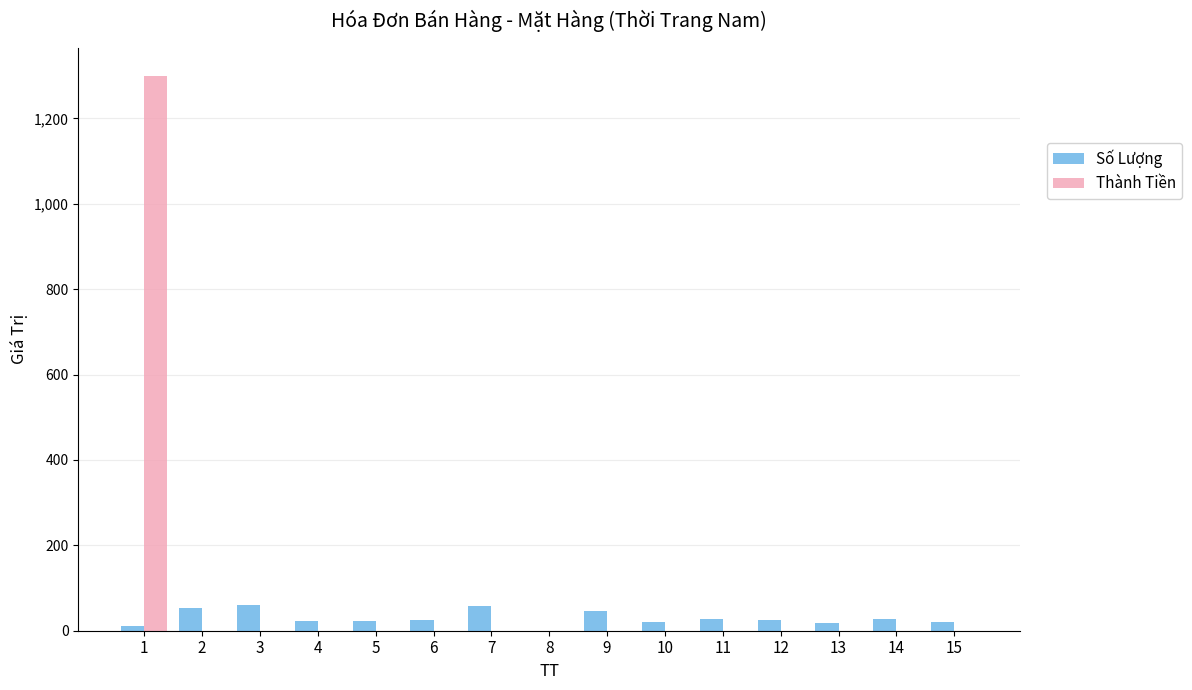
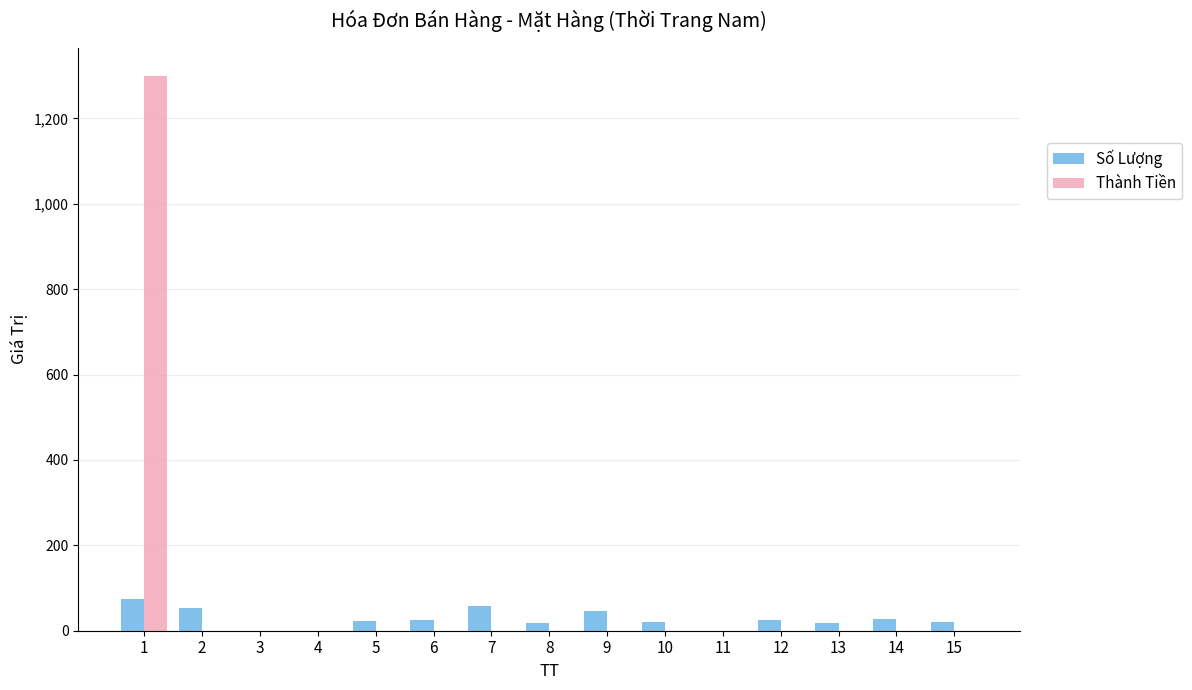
Số Lượng, 1: 10 -> 80
Số Lượng, 3: 60 -> 0
Số Lượng, 4: 20 -> 0
Số Lượng, 8: 0 -> 20
Số Lượng, 11: 30 -> 0
